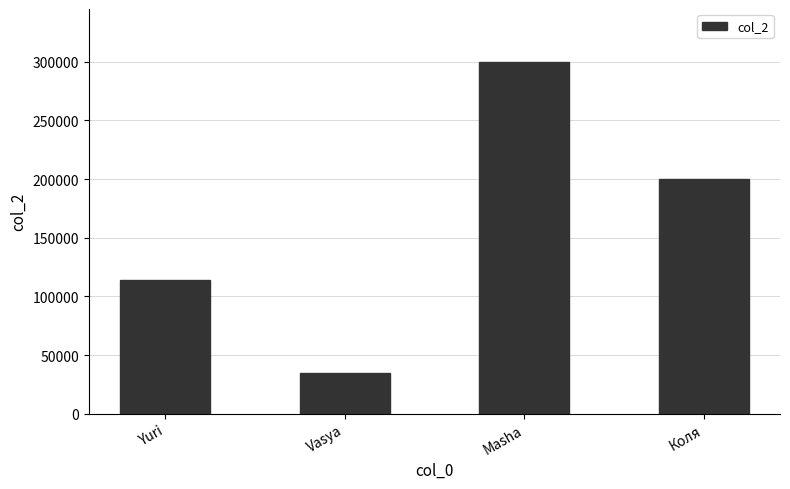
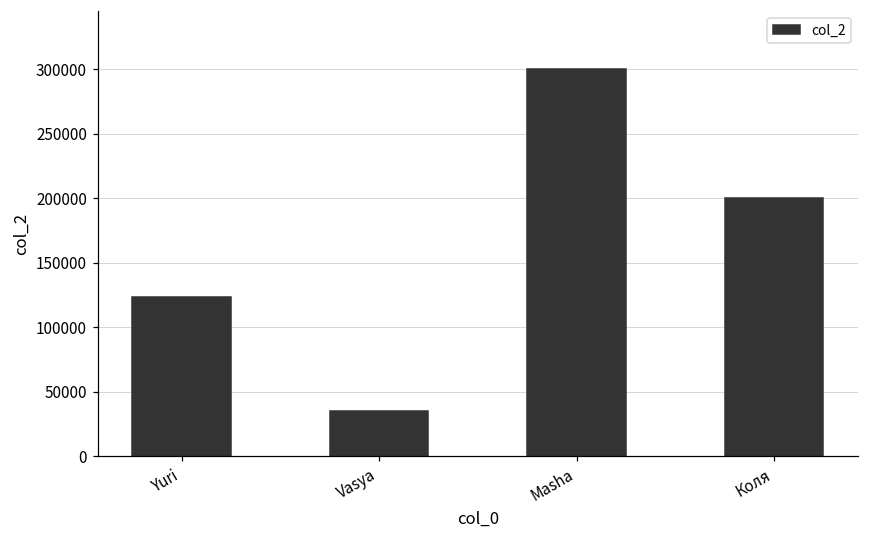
Yuri: 114000 -> 123000
